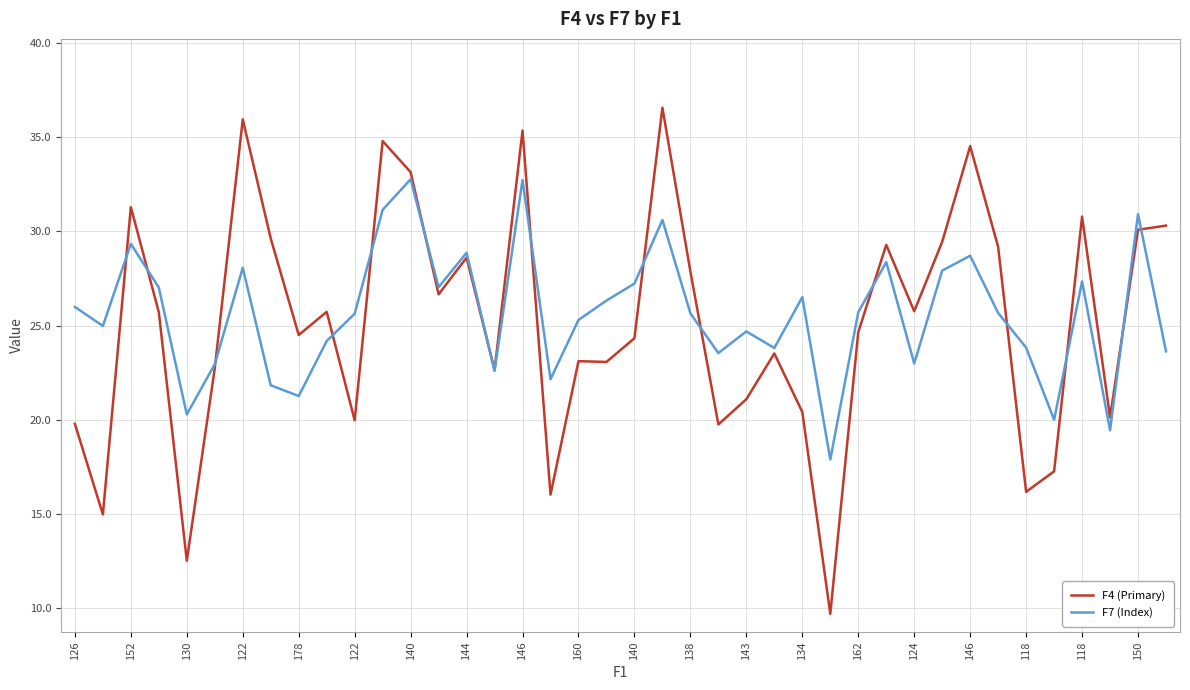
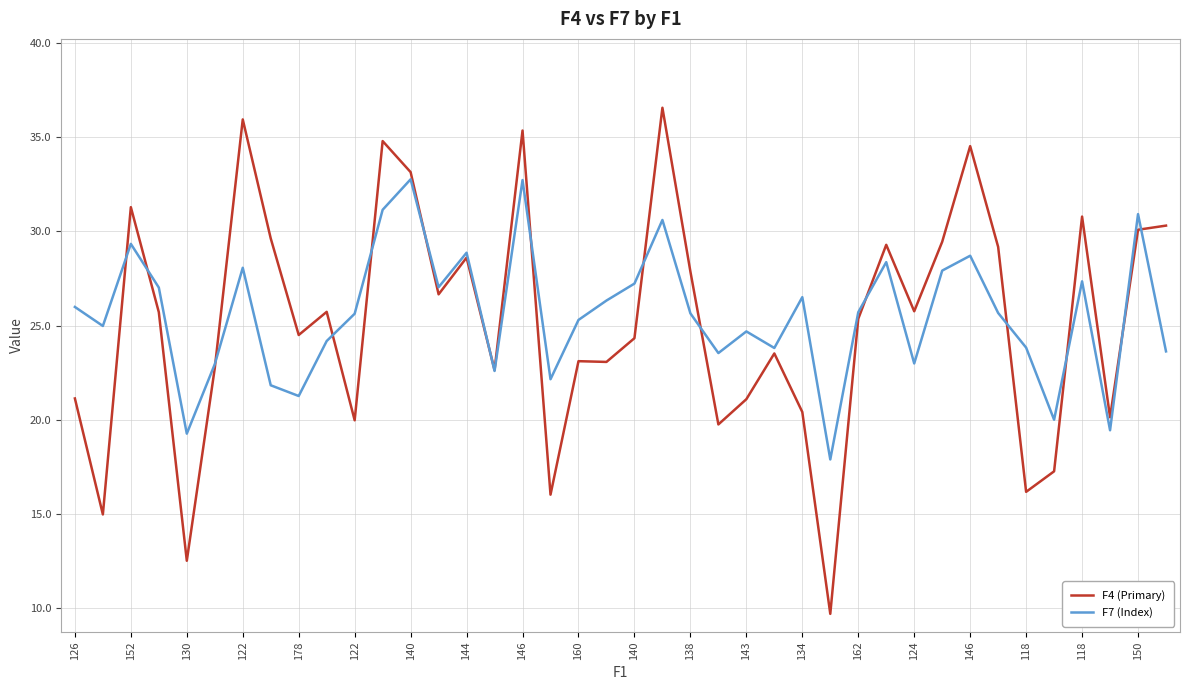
F4 (Primary), 126: 19.8 -> 21.1
F7 (Index), 130: 20.3 -> 19.3
F4 (Primary), 162: 24.7 -> 25.4
